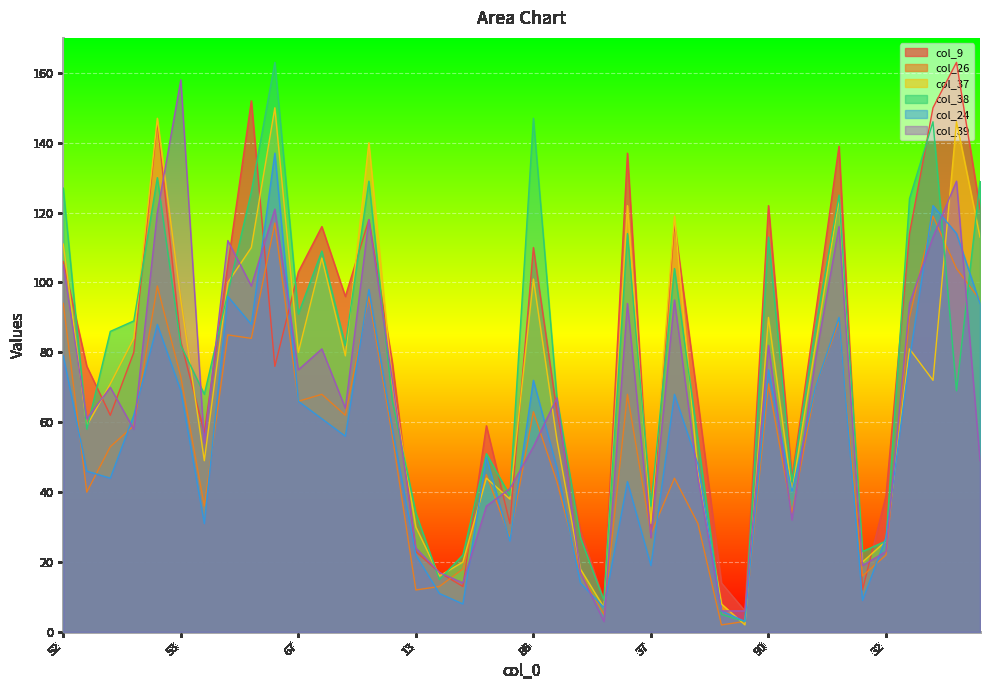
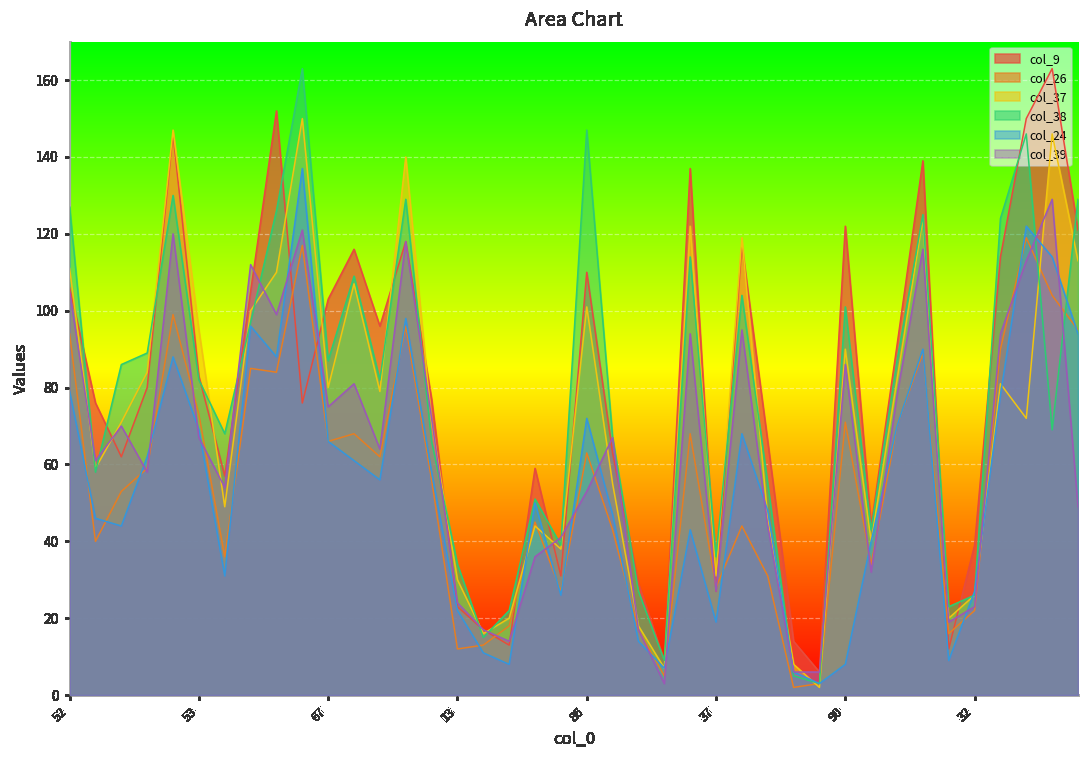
col_39, 53: 158 -> 67
col_38, 67: 91 -> 87
col_38, 90: 113 -> 101
col_24, 90: 75 -> 8
col_39, 90: 82 -> 86
